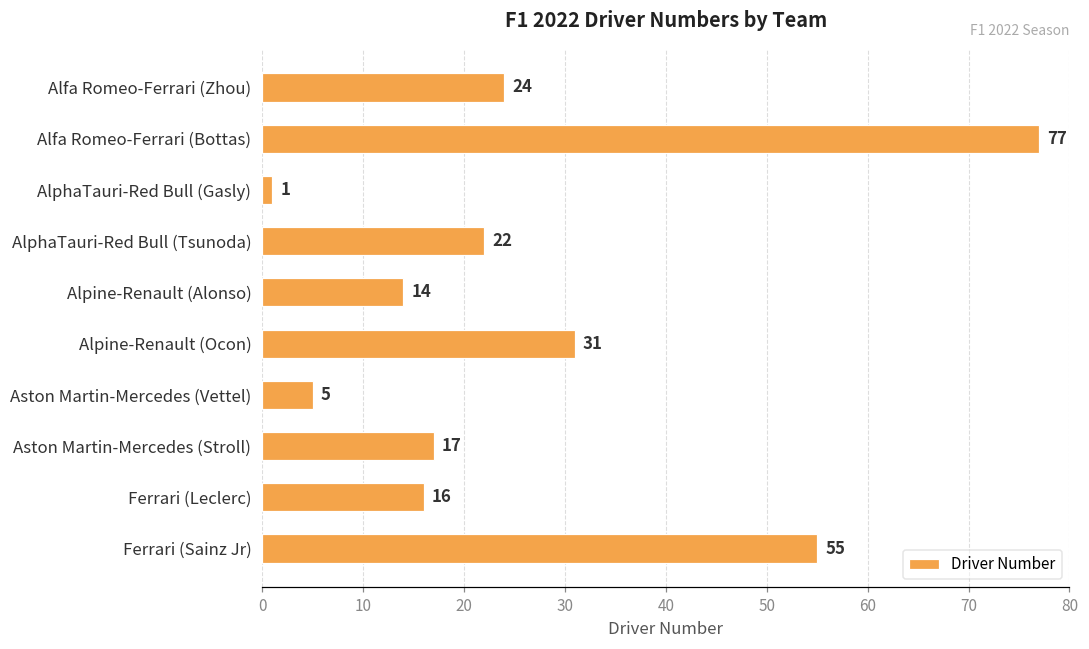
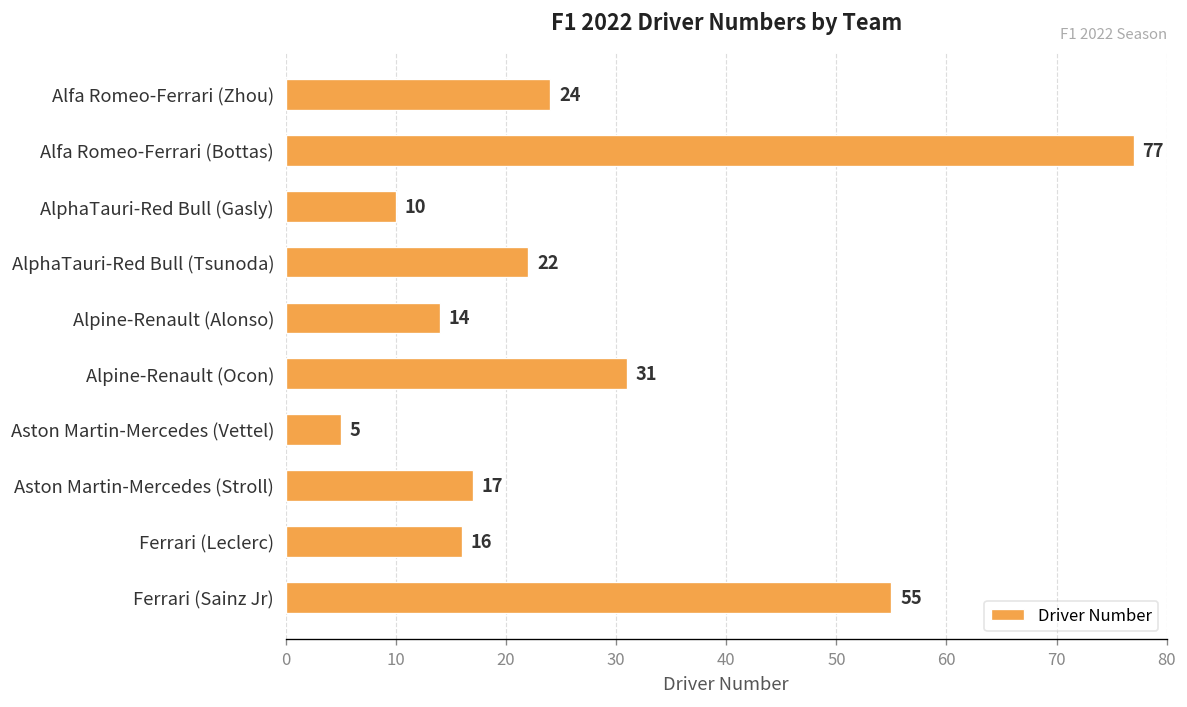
AlphaTauri-Red Bull (Gasly): 1 -> 10
